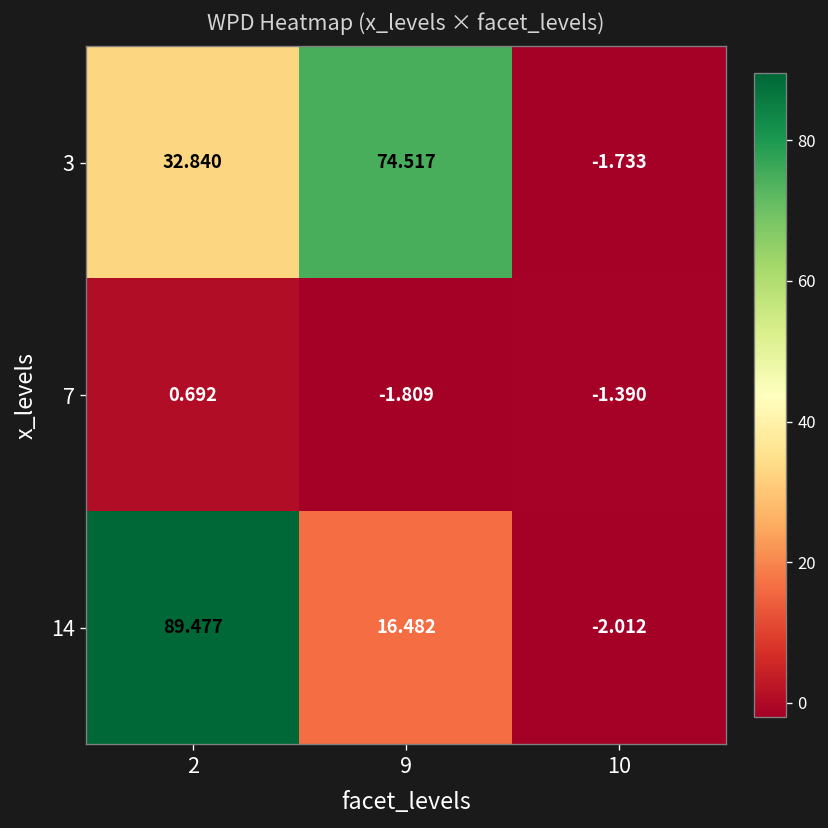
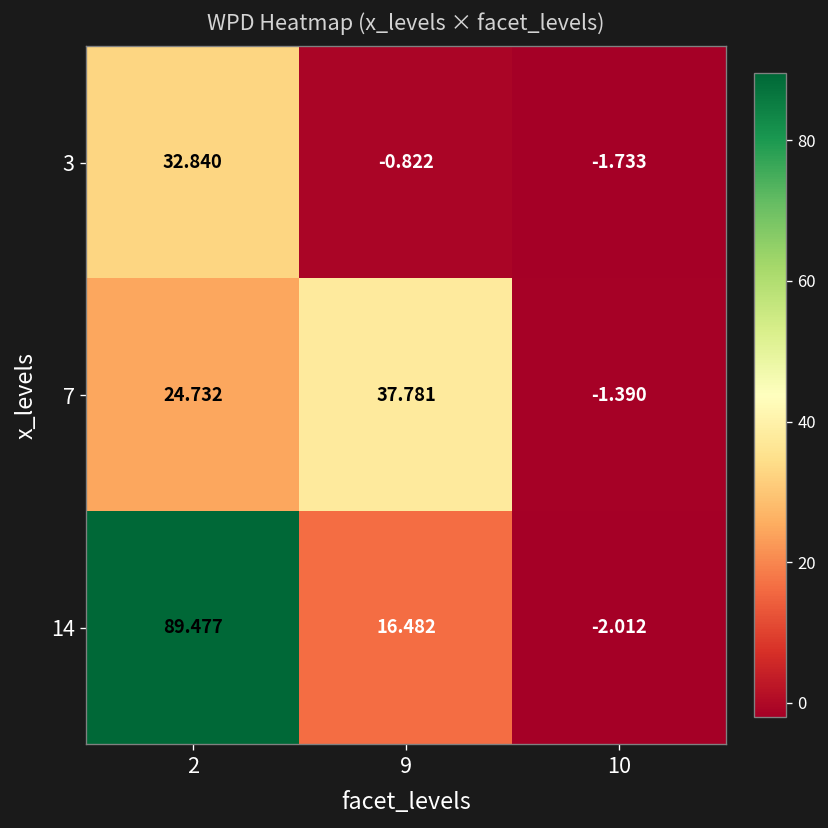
3, 9: 74.517 -> -0.822
7, 2: 0.692 -> 24.732
7, 9: -1.809 -> 37.781
